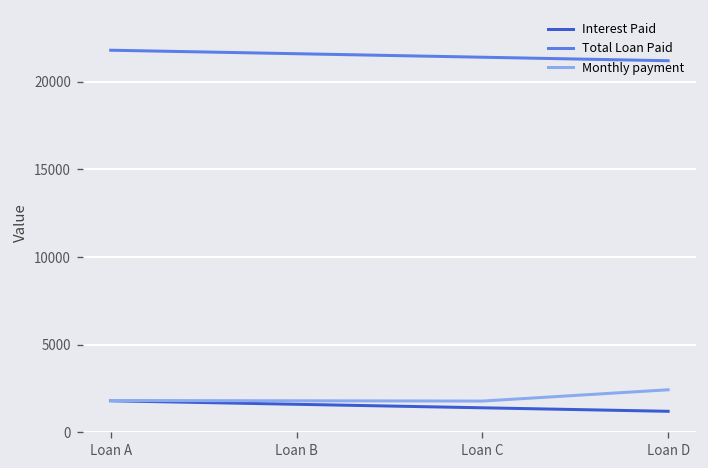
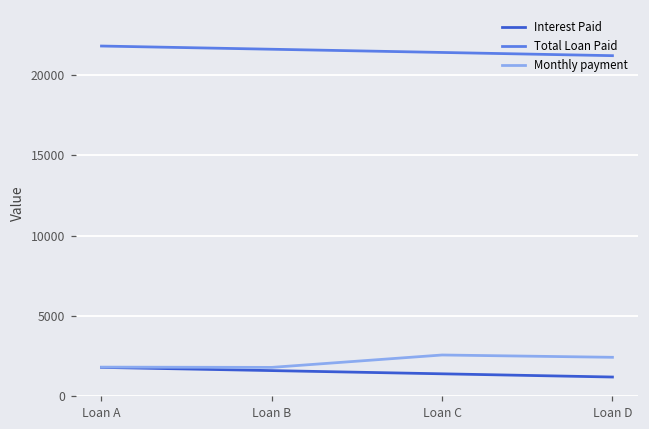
Monthly payment, Loan C: 1800 -> 2600
